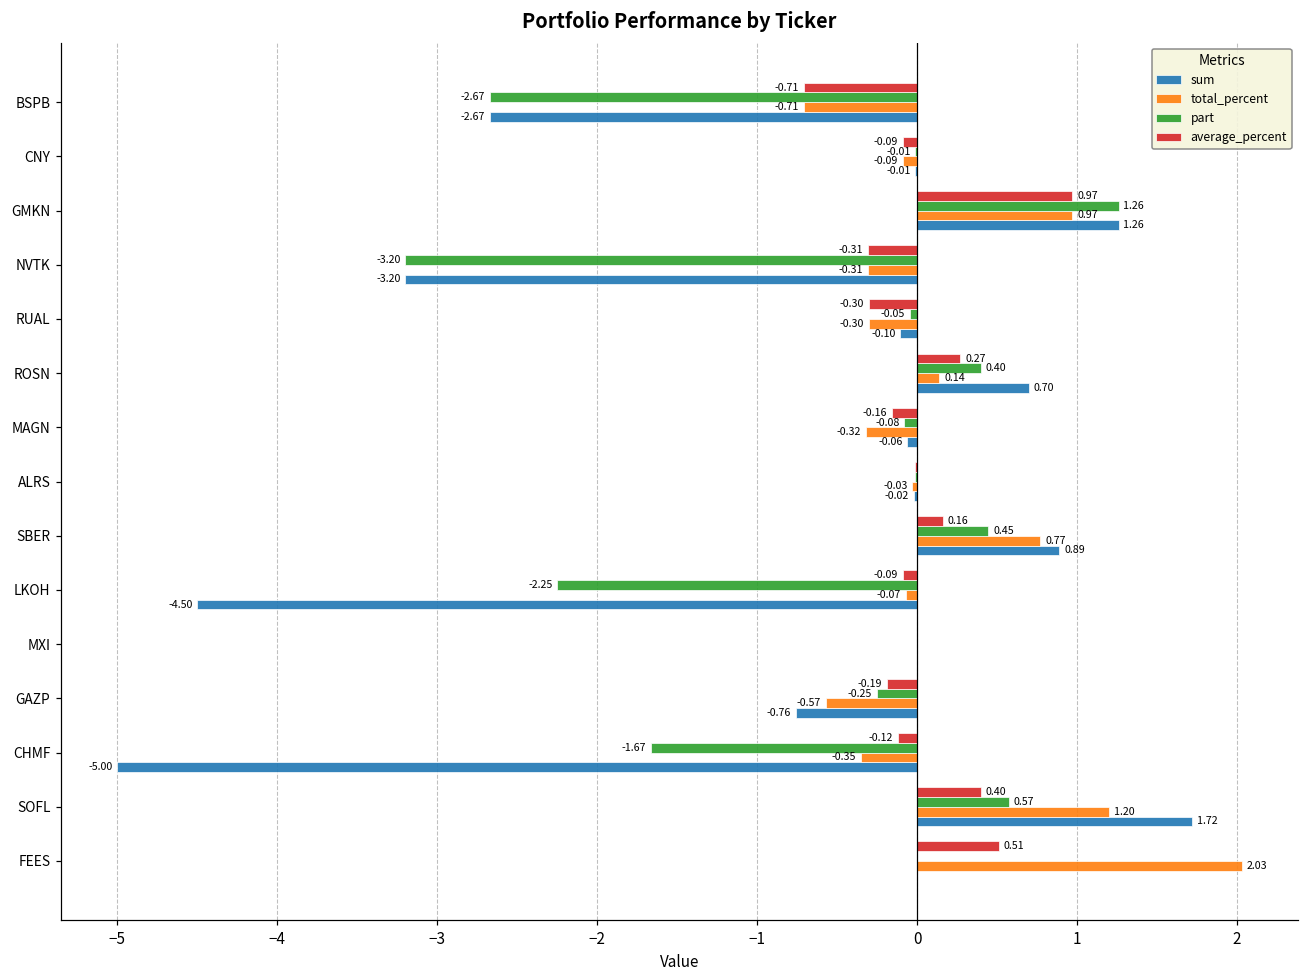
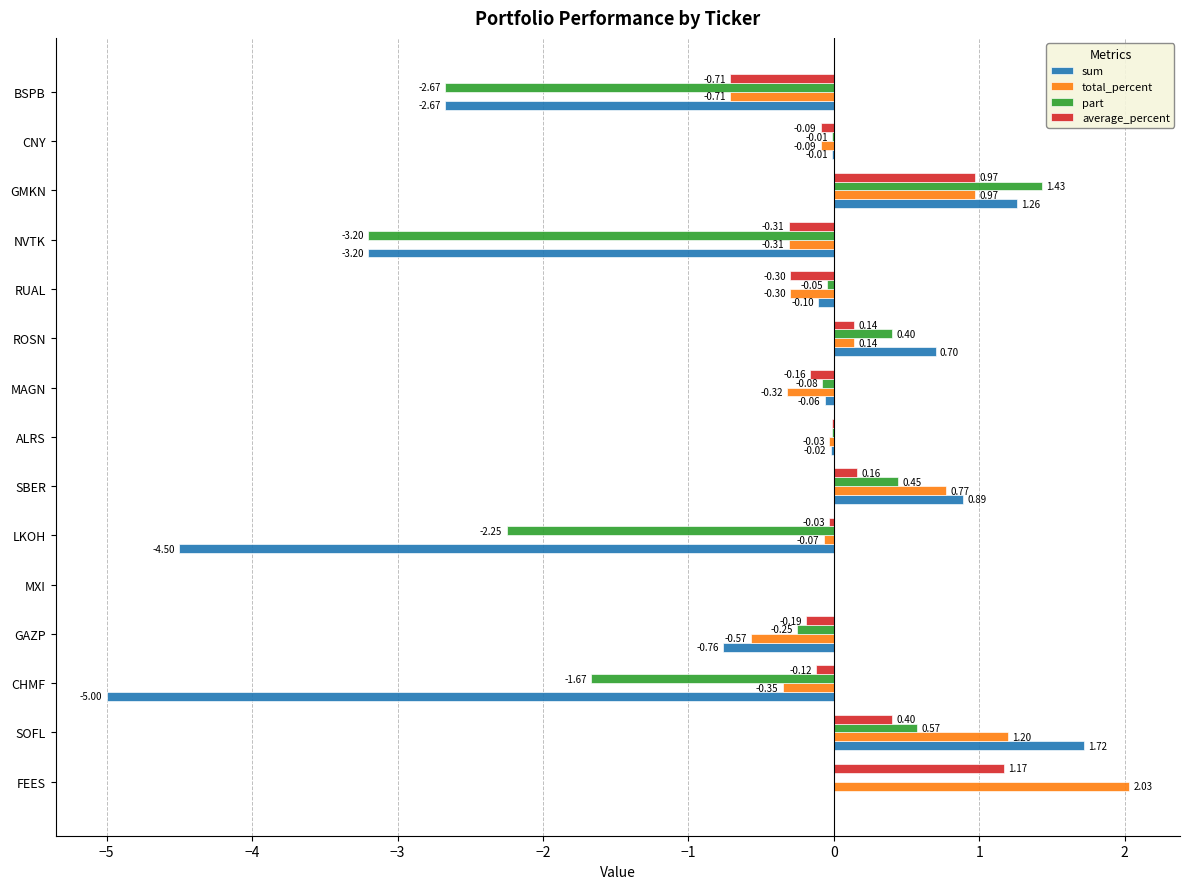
part, GMKN: 1.26 -> 1.43
average_percent, ROSN: 0.27 -> 0.14
average_percent, LKOH: -0.09 -> -0.03
average_percent, FEES: 0.51 -> 1.17
